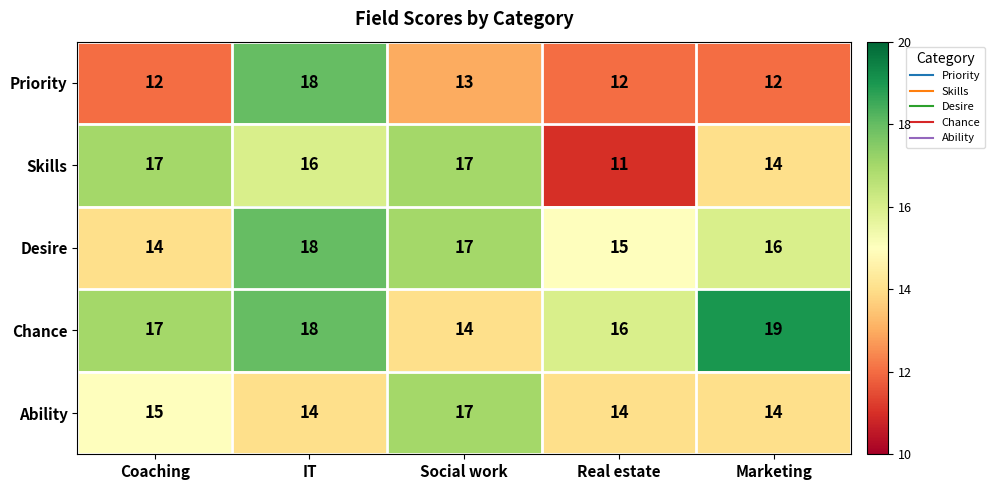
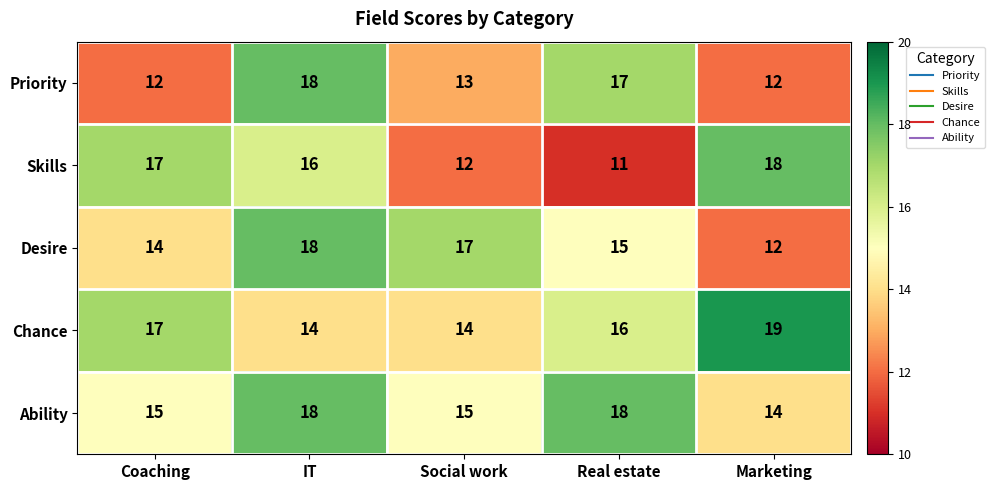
Priority, Real estate: 12 -> 17
Skills, Social work: 17 -> 12
Skills, Marketing: 14 -> 18
Desire, Marketing: 16 -> 12
Chance, IT: 18 -> 14
Ability, IT: 14 -> 18
Ability, Social work: 17 -> 15
Ability, Real estate: 14 -> 18
